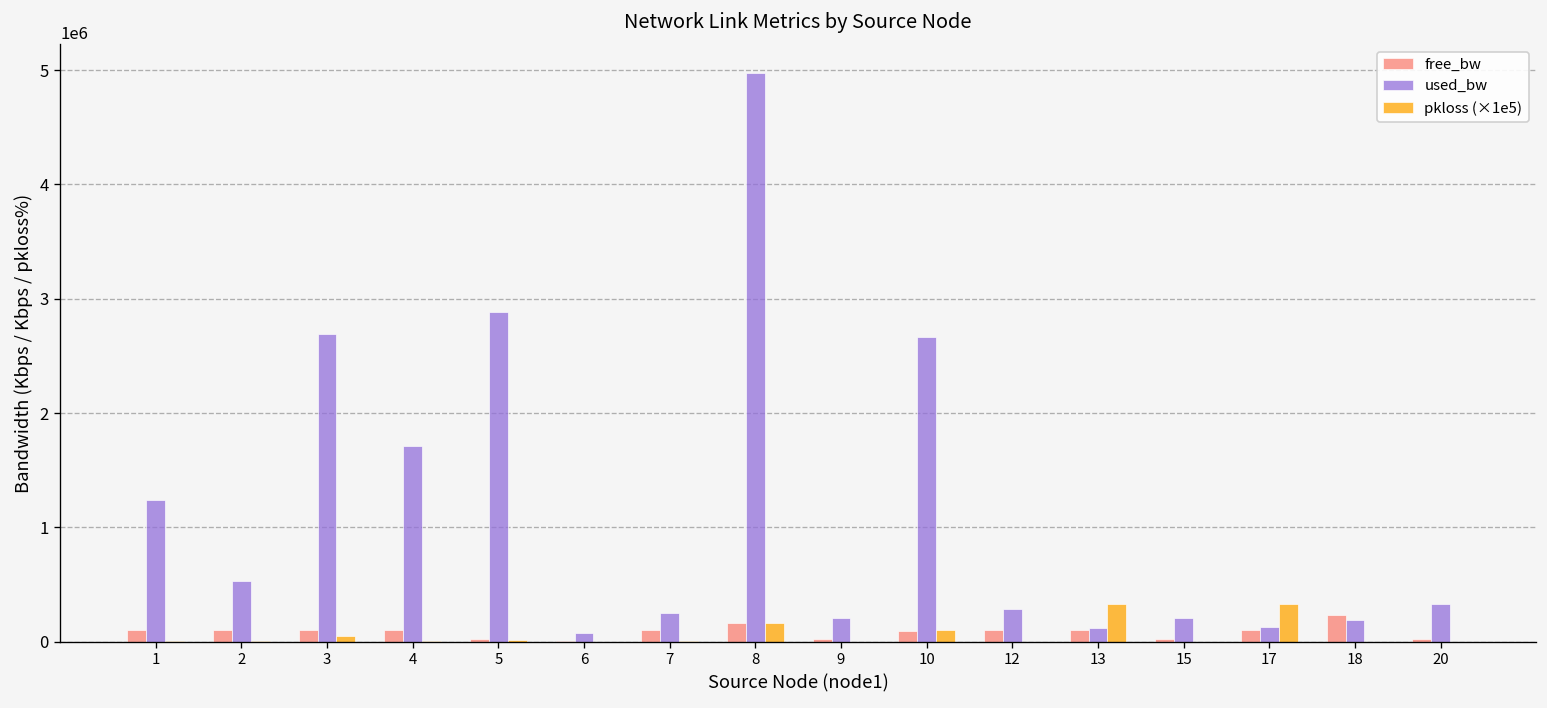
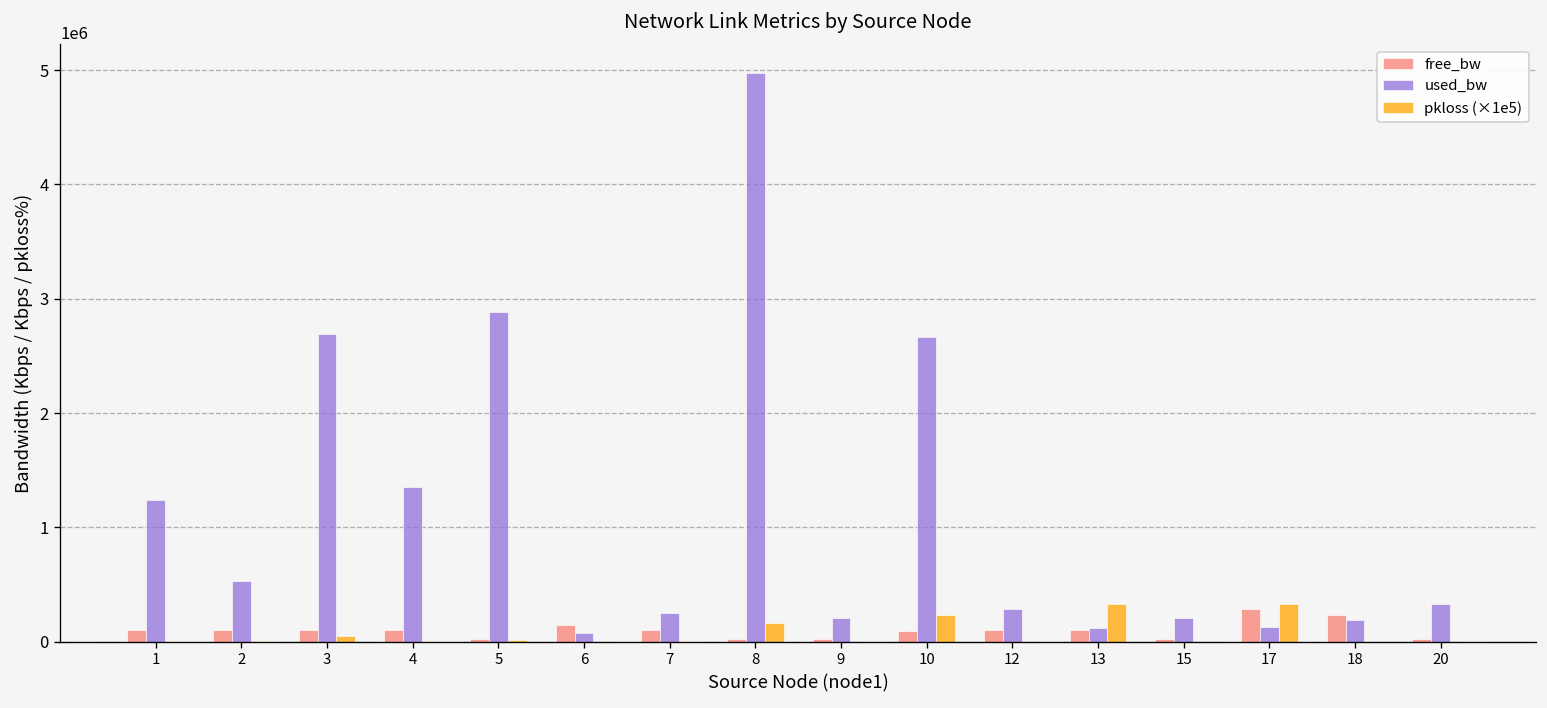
used_bw, 4: 1700000 -> 1400000
free_bw, 6: 0 -> 100000
free_bw, 8: 200000 -> 0
pkloss (×1e5), 10: 100000 -> 200000
free_bw, 17: 100000 -> 300000
